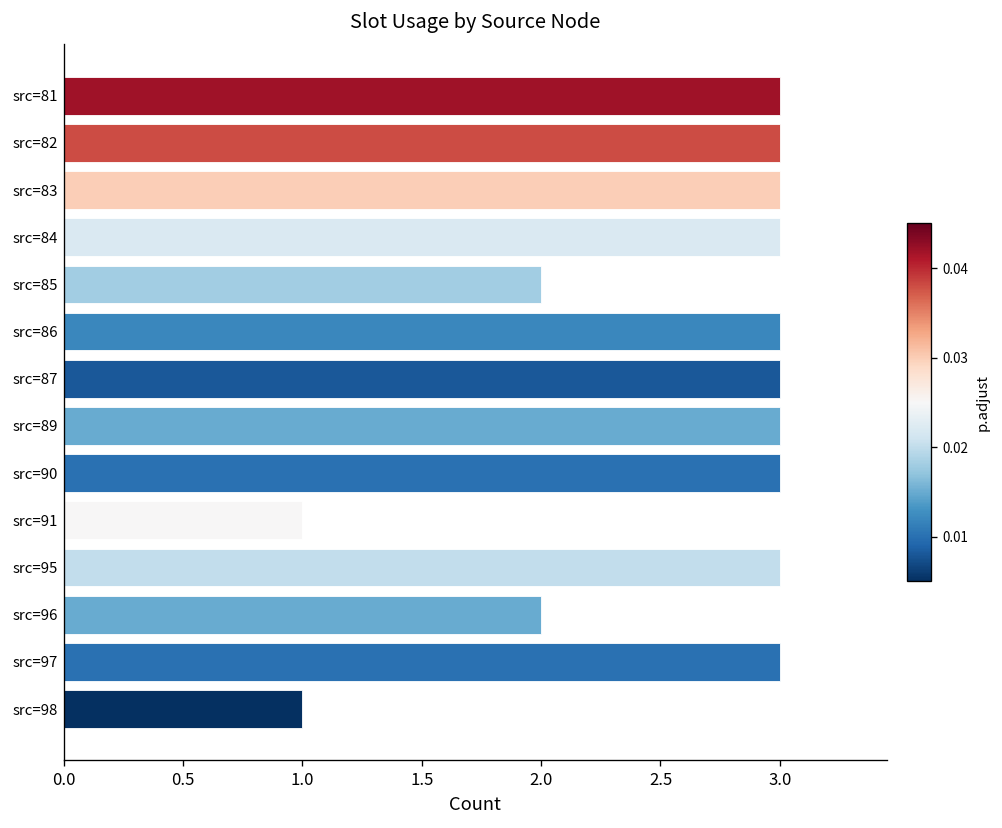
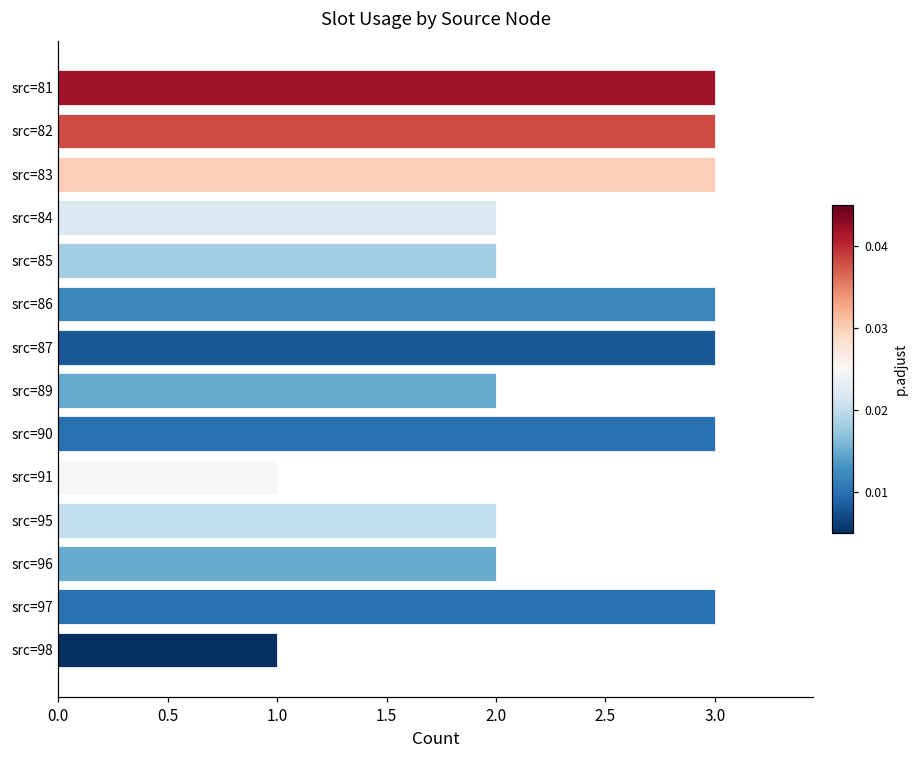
src=84: 3 -> 2
src=89: 3 -> 2
src=95: 3 -> 2
